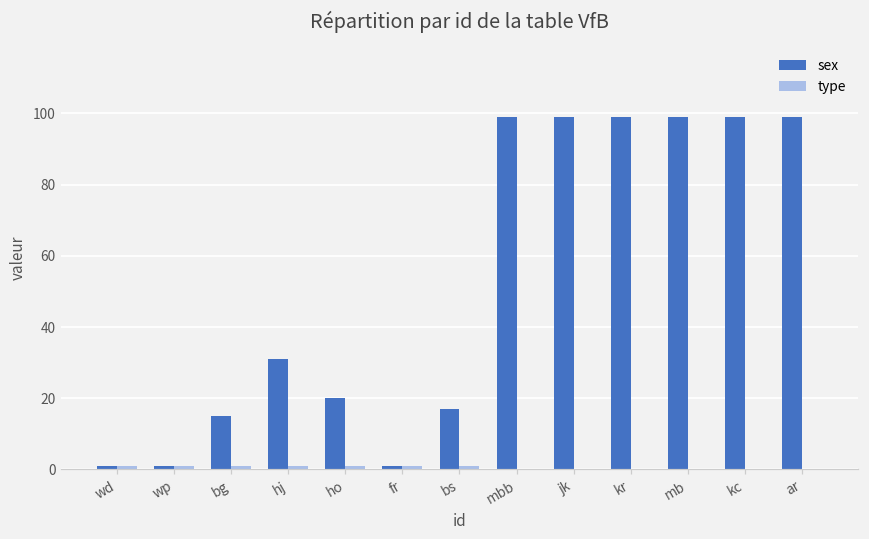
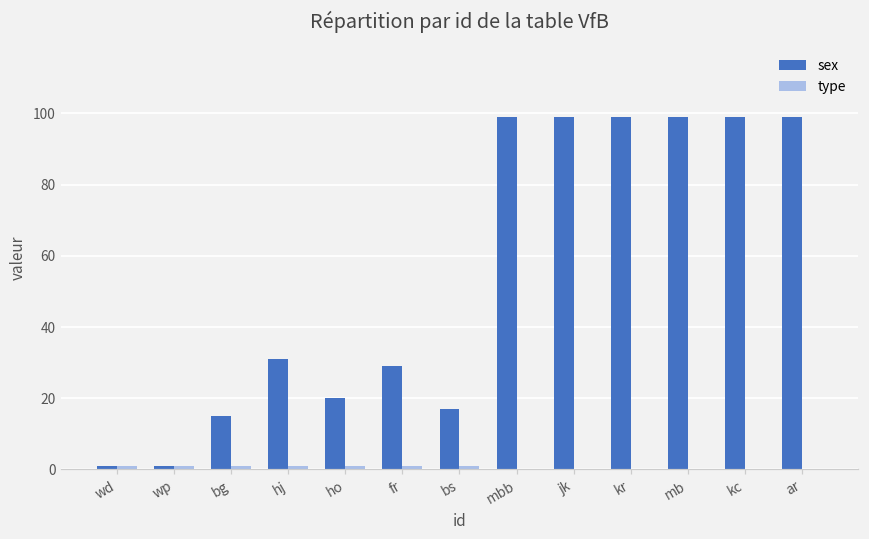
sex, fr: 1 -> 29
